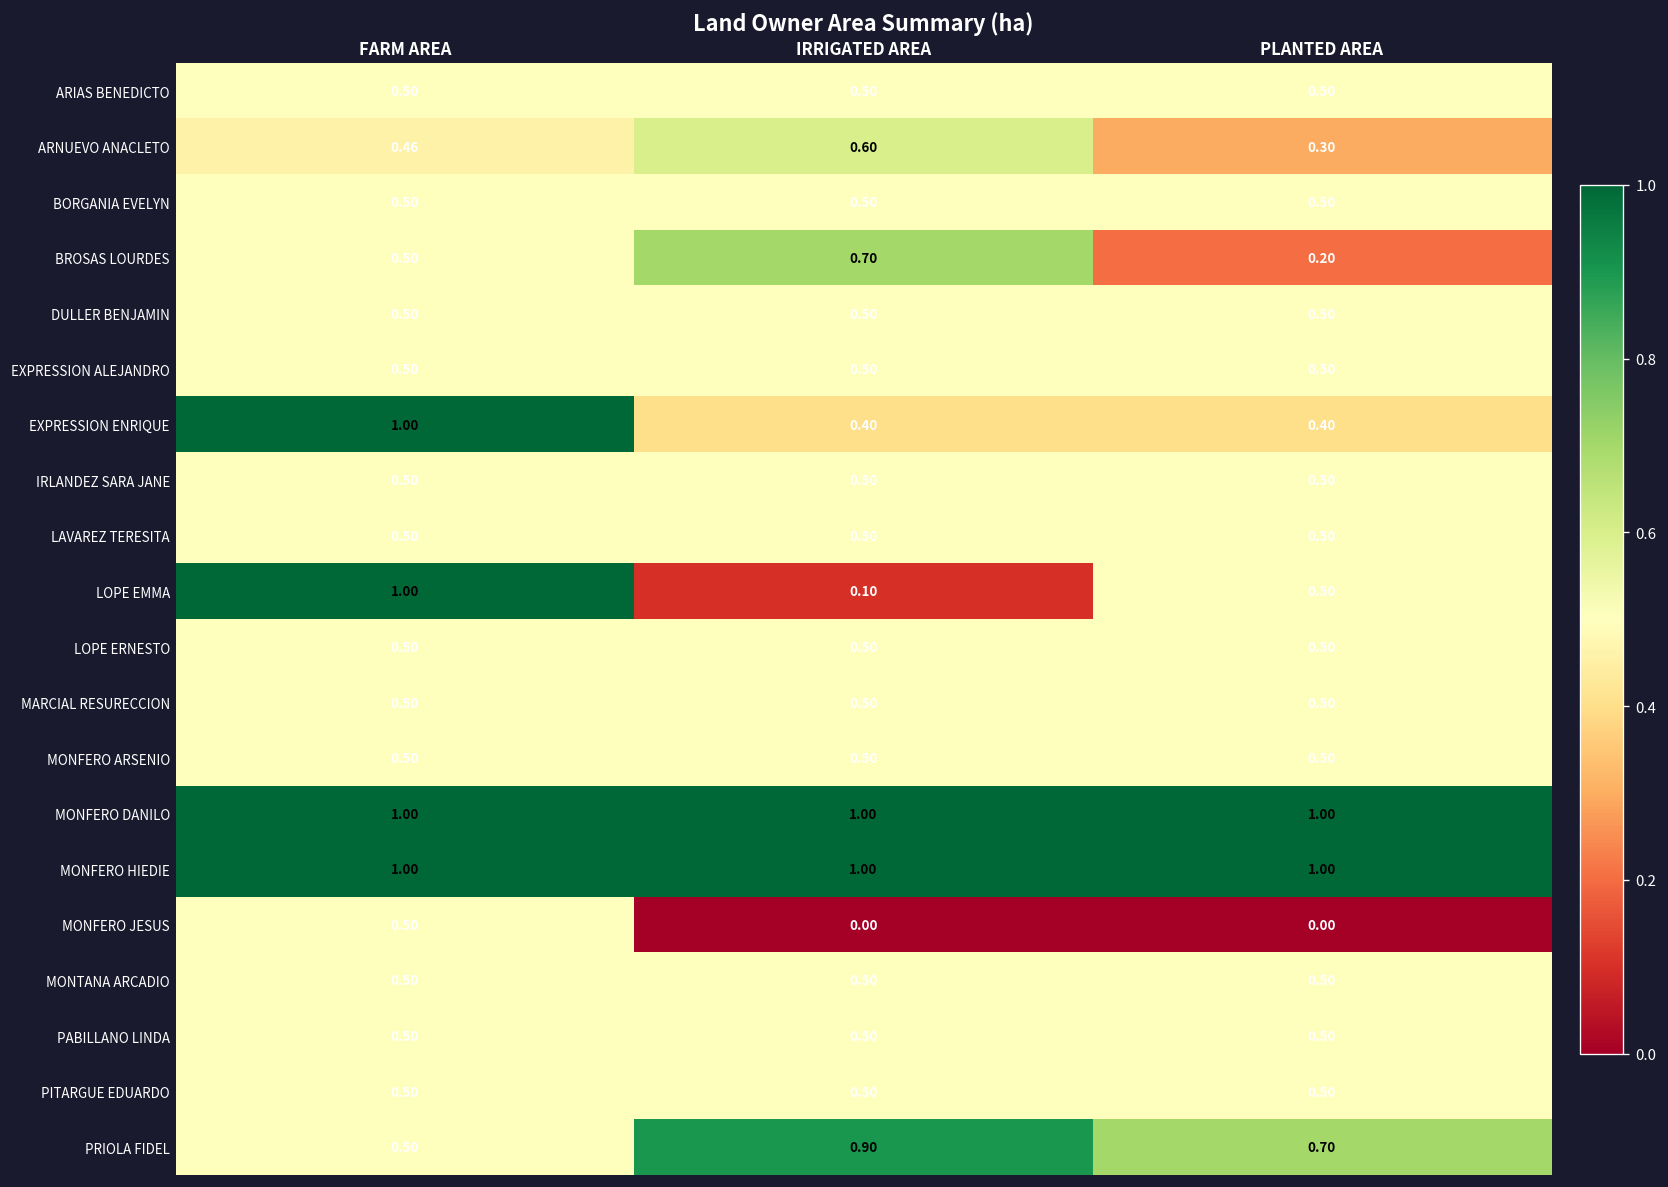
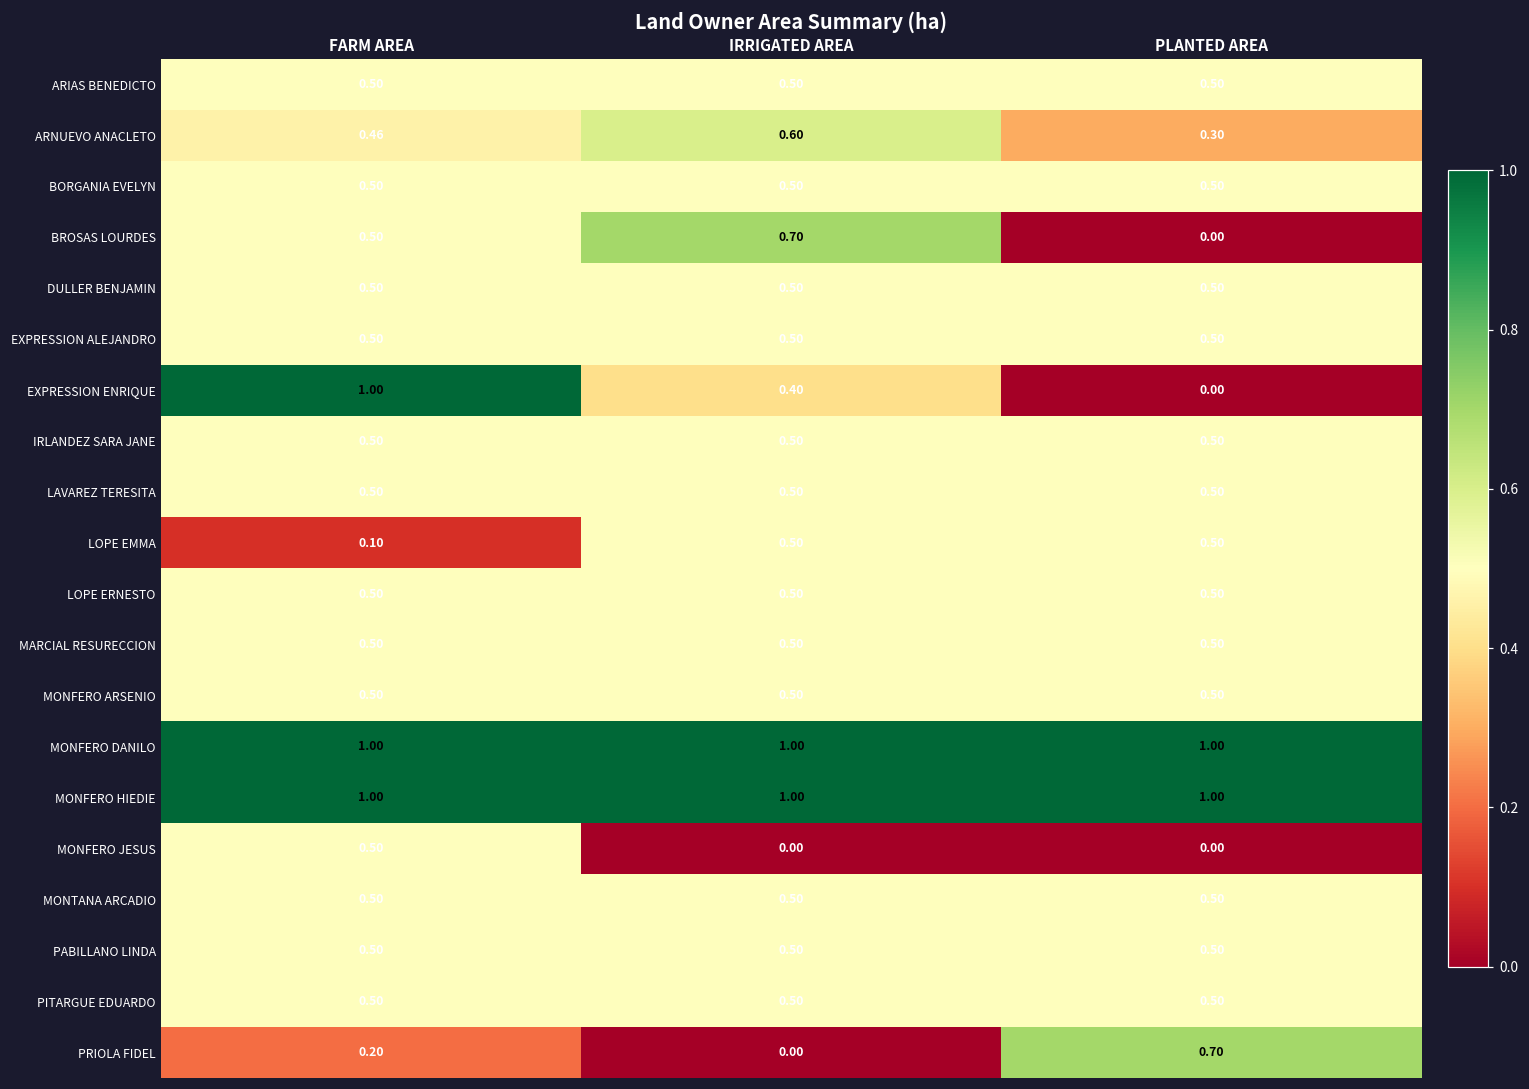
BROSAS LOURDES, PLANTED AREA: 0.20 -> 0.00
EXPRESSION ENRIQUE, PLANTED AREA: 0.40 -> 0.00
LOPE EMMA, FARM AREA: 1.00 -> 0.10
LOPE EMMA, IRRIGATED AREA: 0.10 -> 0.50
PRIOLA FIDEL, FARM AREA: 0.50 -> 0.20
PRIOLA FIDEL, IRRIGATED AREA: 0.90 -> 0.00
